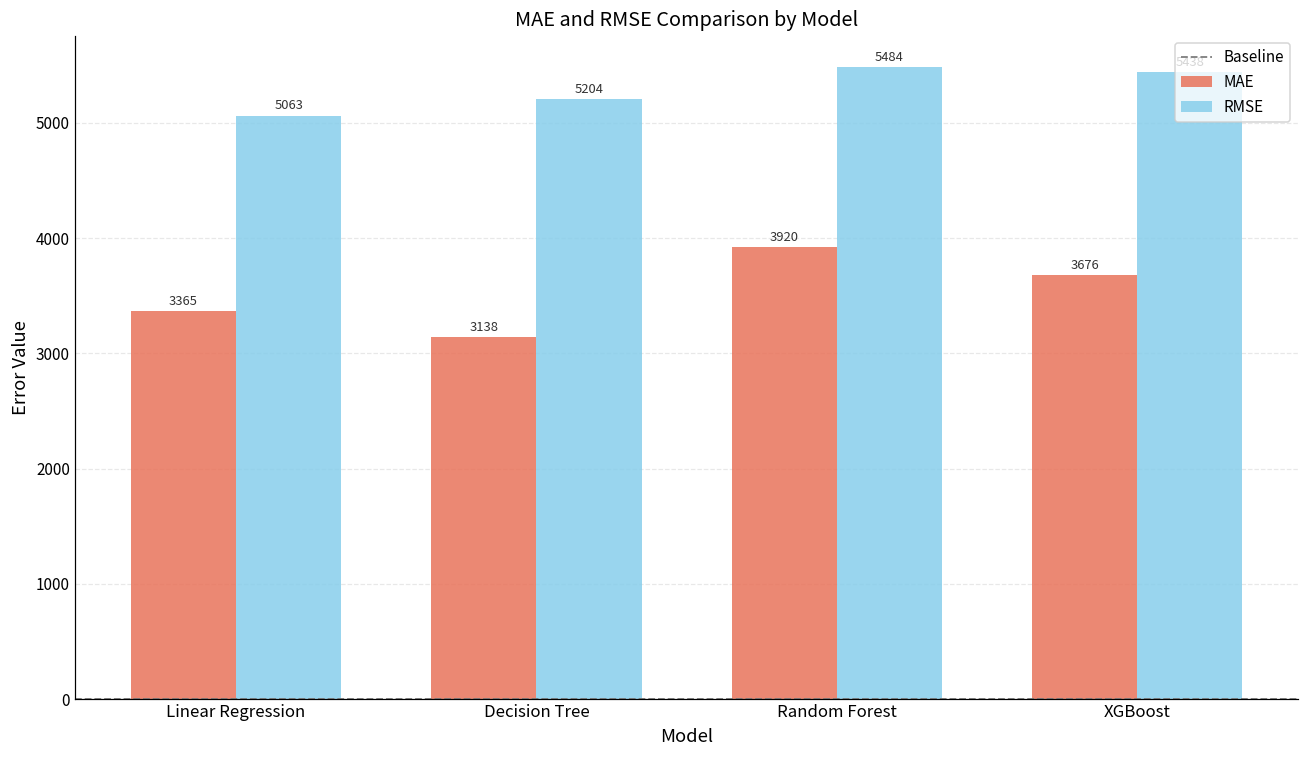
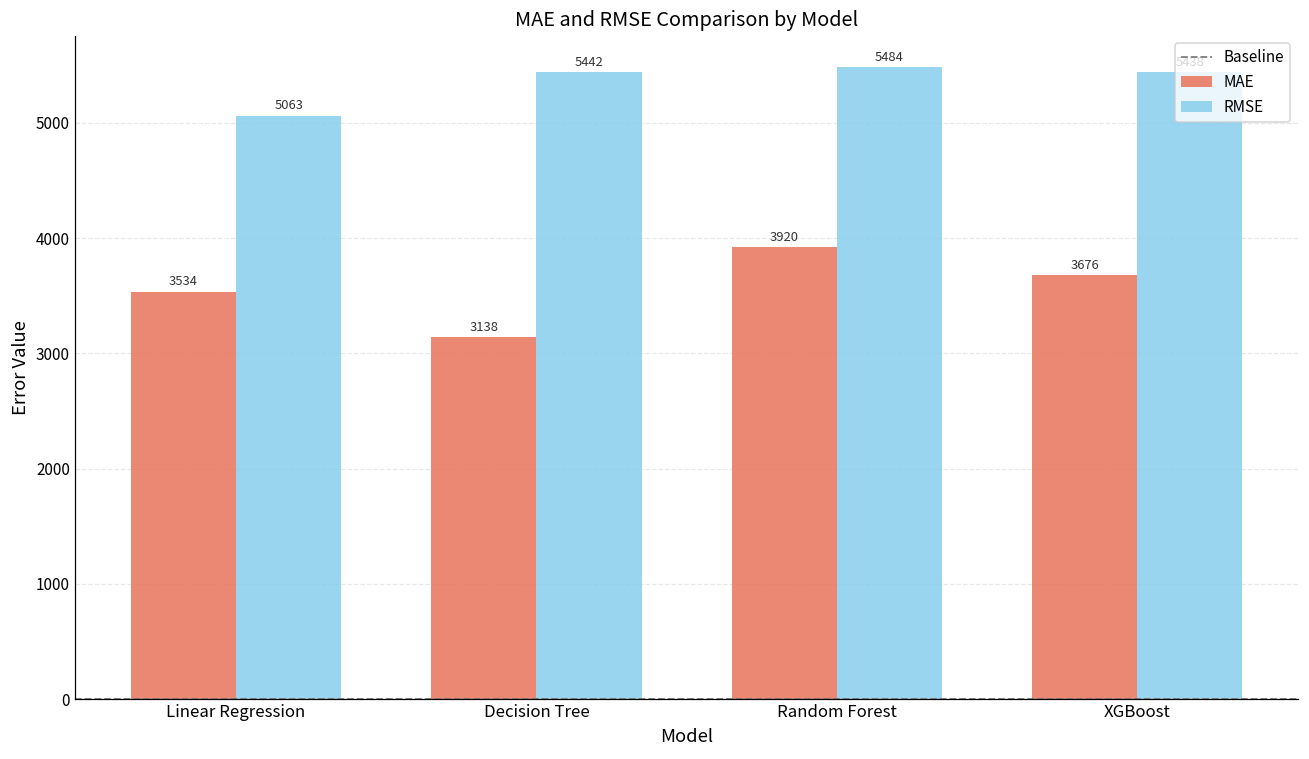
MAE, Linear Regression: 3365 -> 3534
RMSE, Decision Tree: 5204 -> 5442
